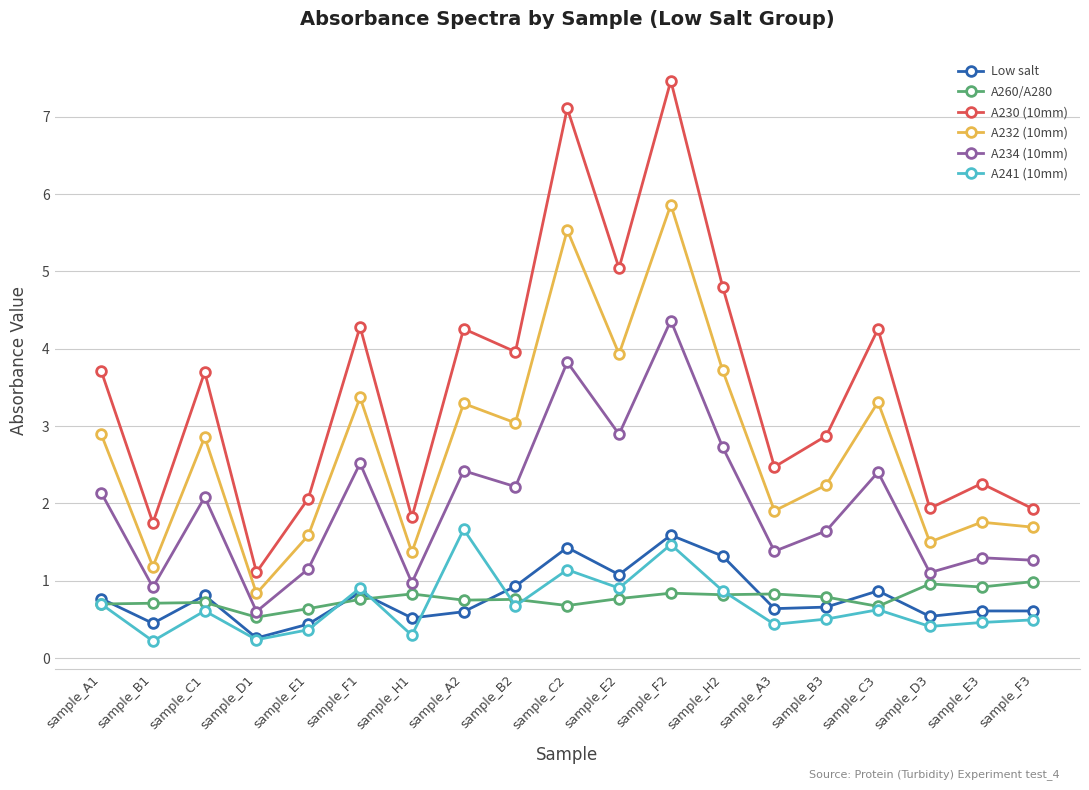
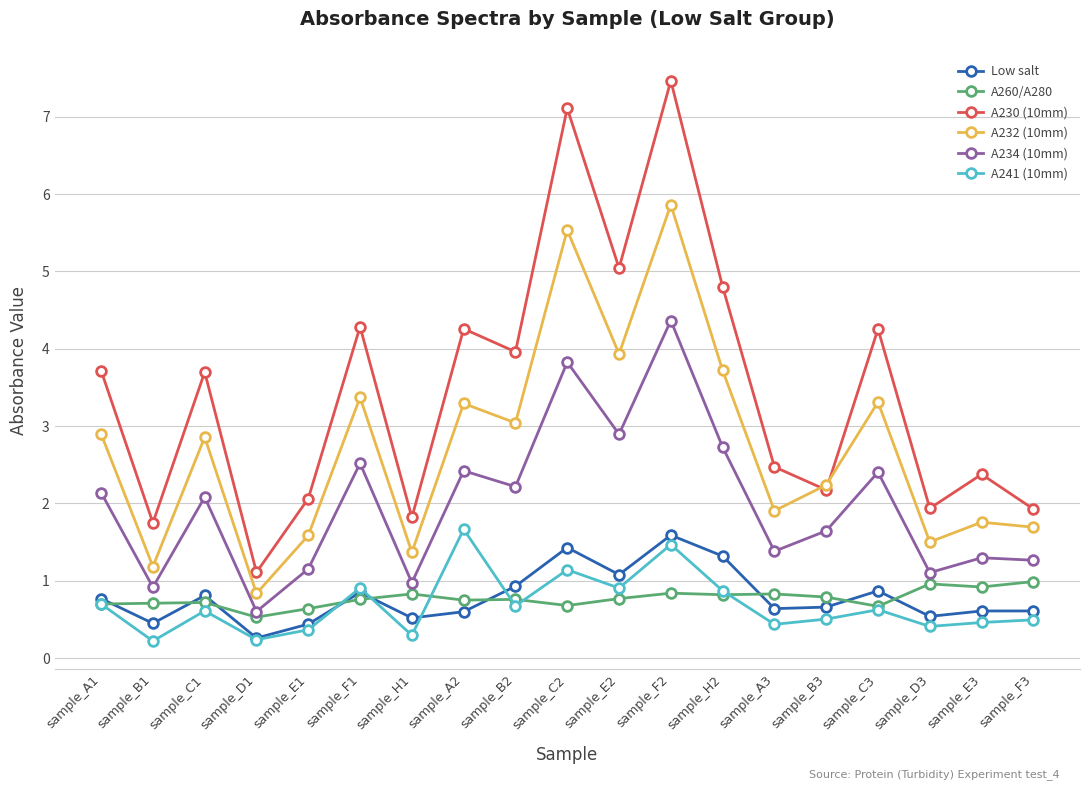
A230 (10mm), sample_B3: 2.9 -> 2.2
A230 (10mm), sample_E3: 2.3 -> 2.4
